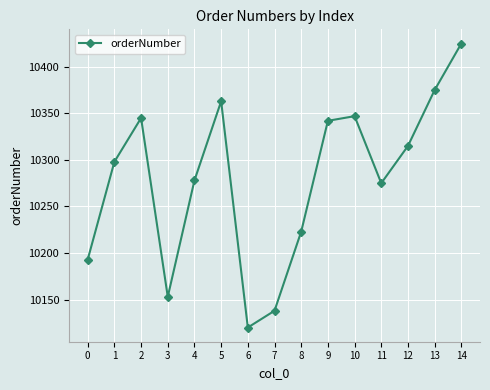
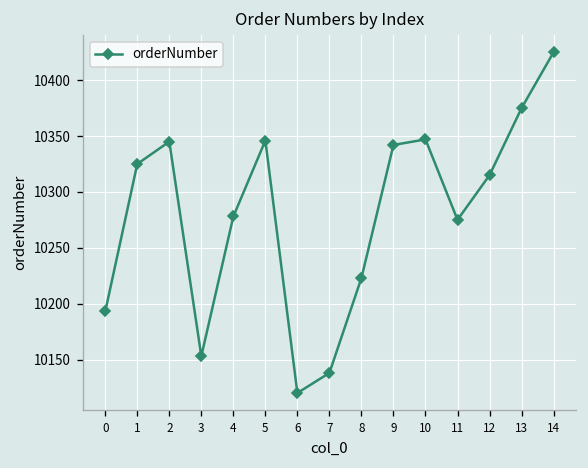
1: 10300 -> 10330
5: 10360 -> 10350
